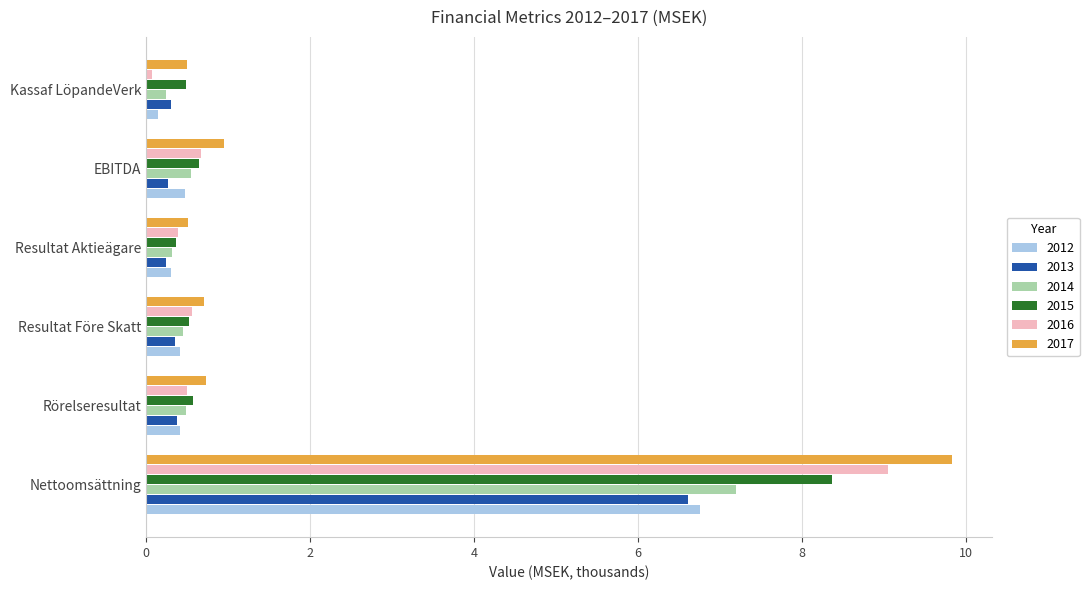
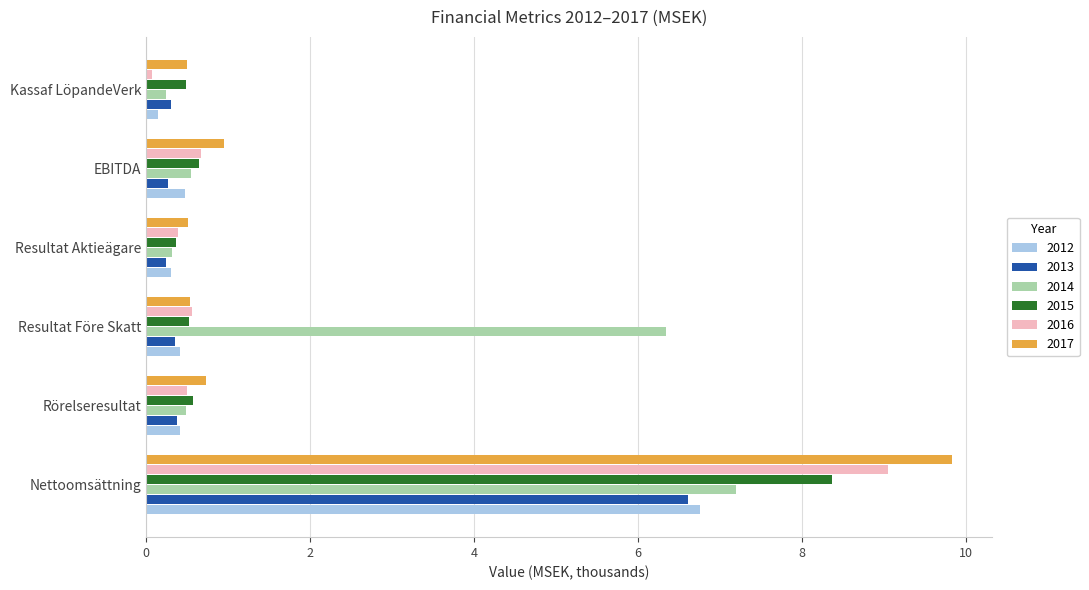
2017, Resultat Före Skatt: 0.7 -> 0.5
2014, Resultat Före Skatt: 0.4 -> 6.3
